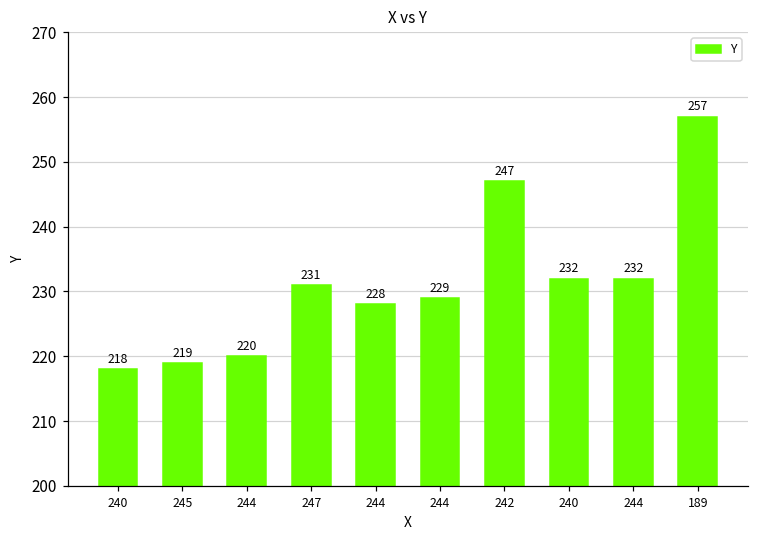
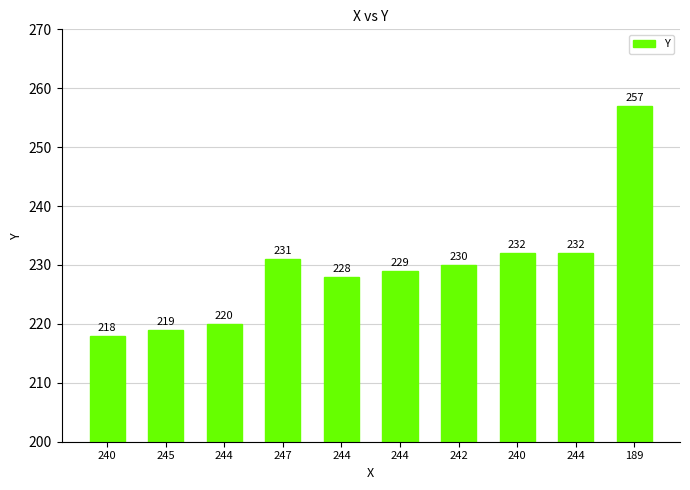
242: 247 -> 230
